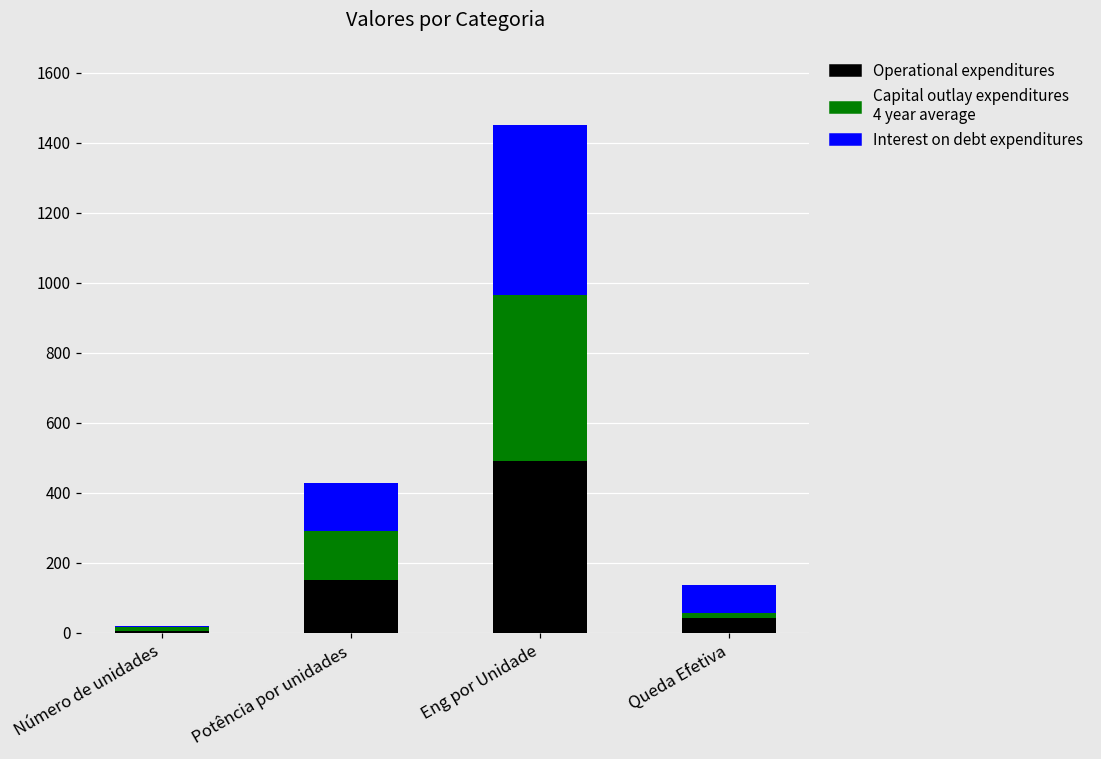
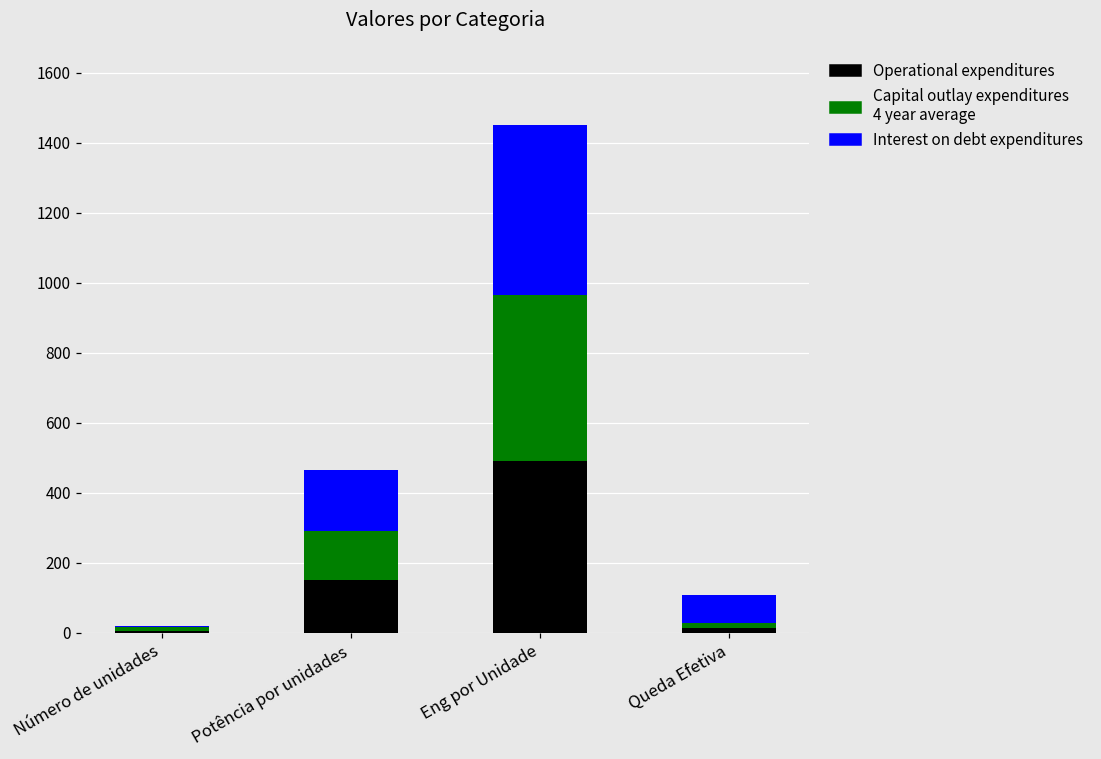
Interest on debt expenditures, Potência por unidades: 140 -> 170
Operational expenditures, Queda Efetiva: 40 -> 10
